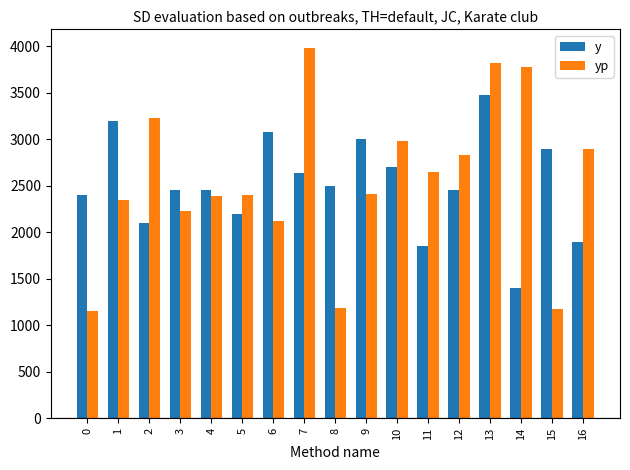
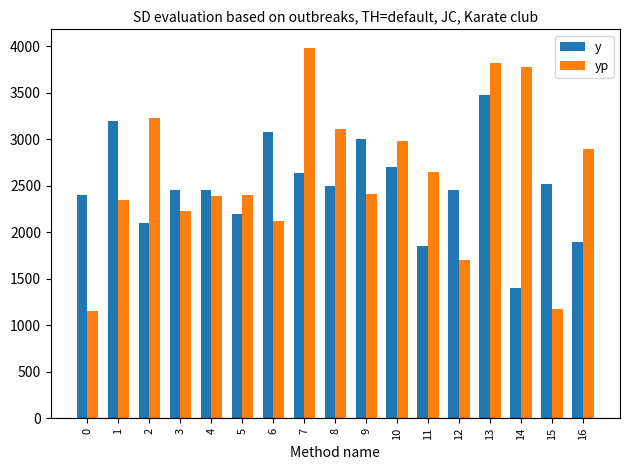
yp, 8: 1200 -> 3100
yp, 12: 2800 -> 1700
y, 15: 2900 -> 2500
